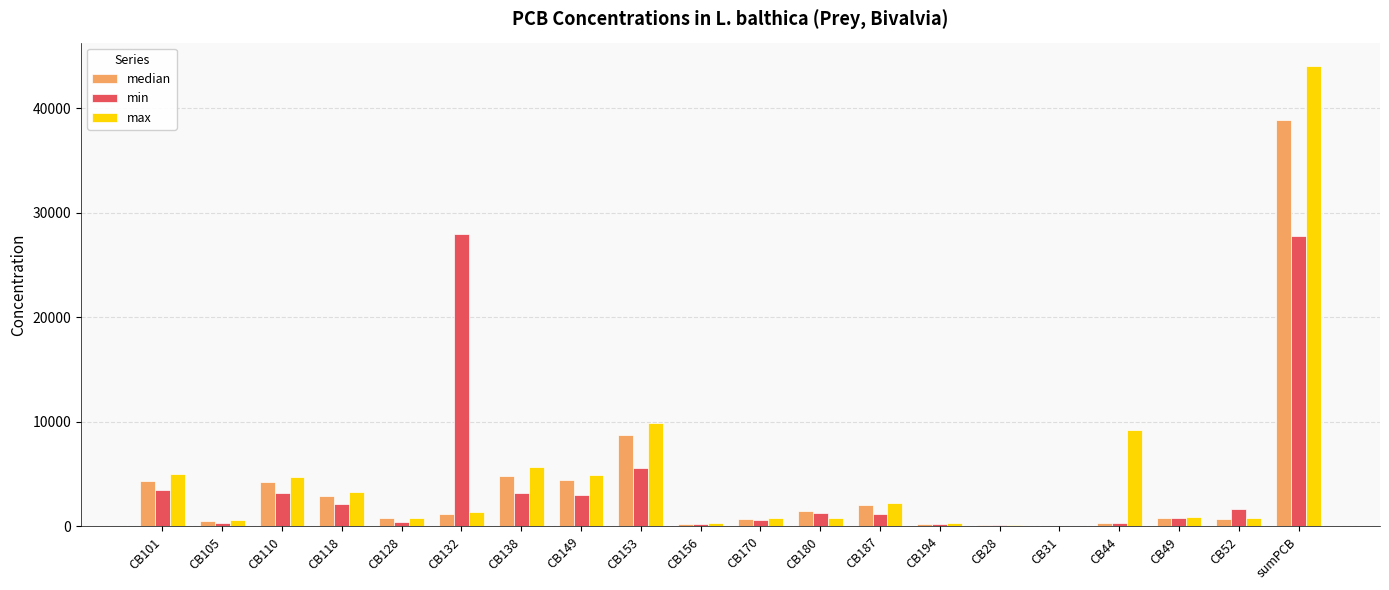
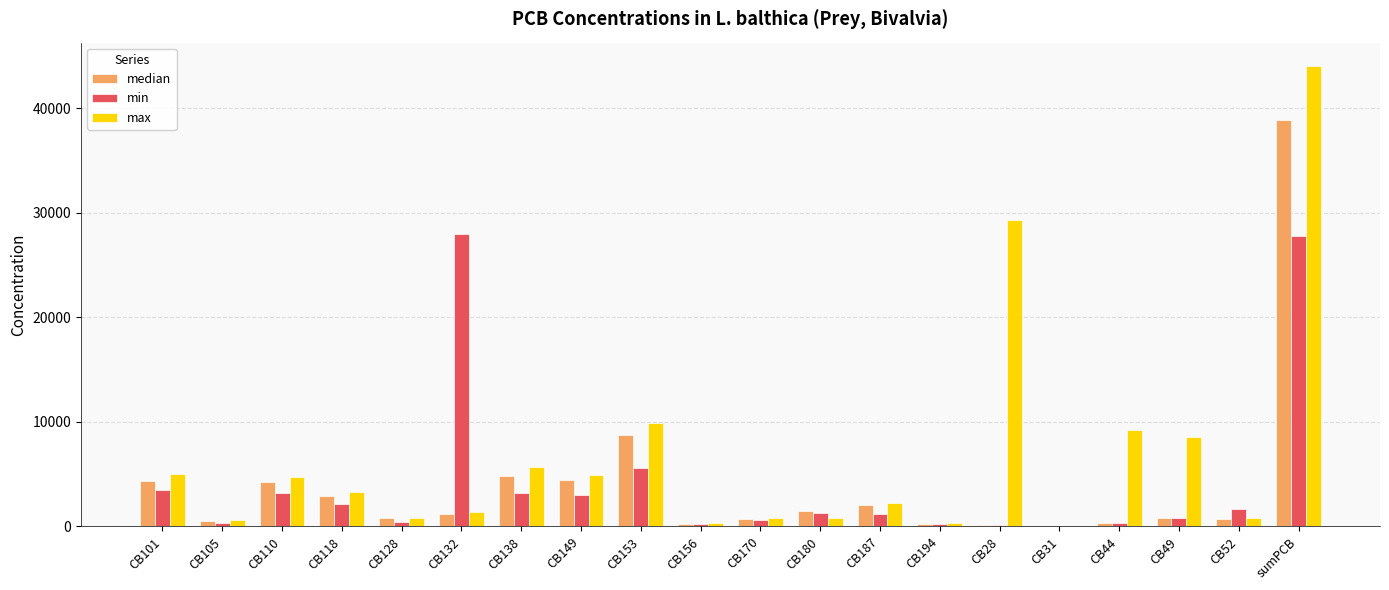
max, CB28: 100 -> 29300
max, CB49: 900 -> 8600
